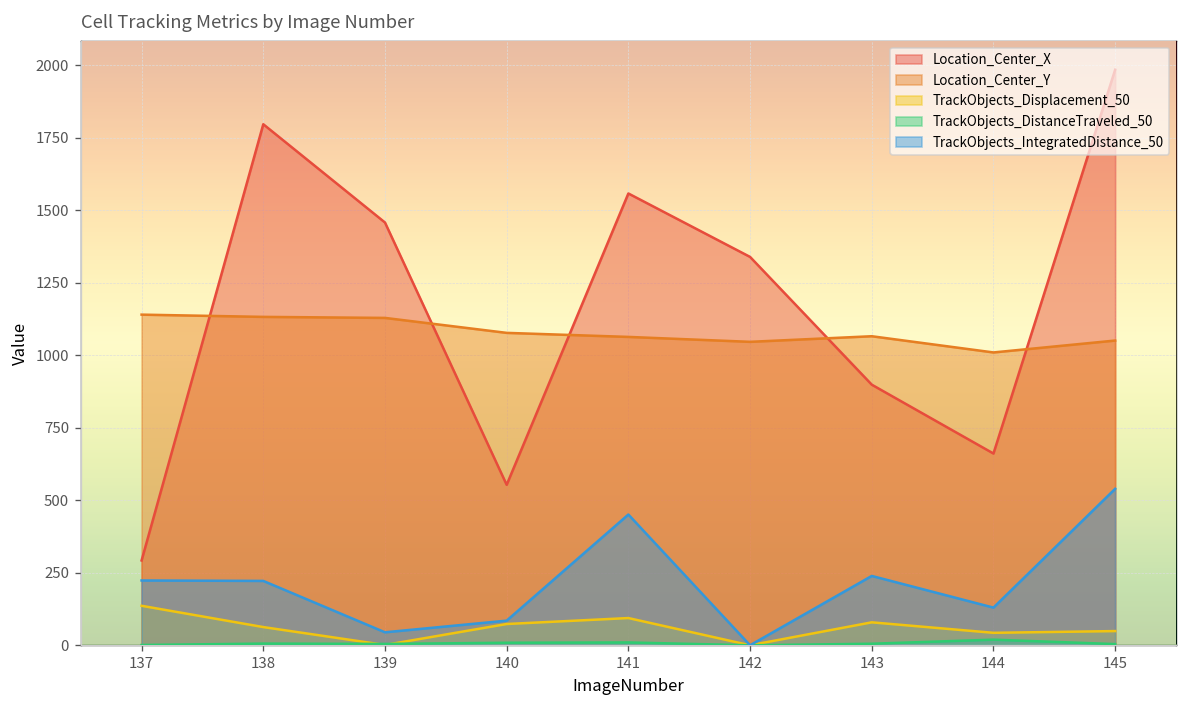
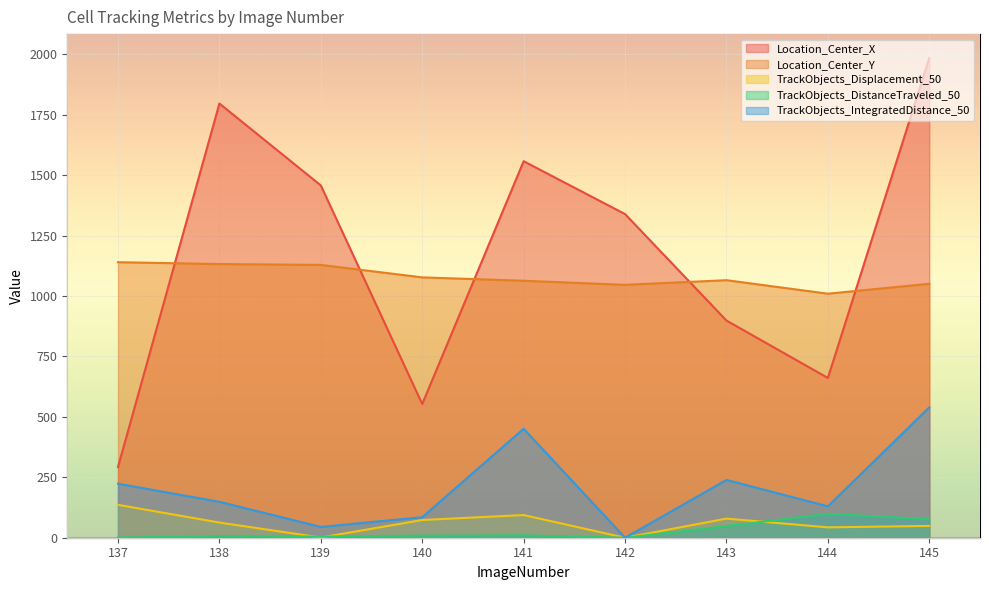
TrackObjects_IntegratedDistance_50, 138: 220 -> 150
TrackObjects_DistanceTraveled_50, 143: 10 -> 50
TrackObjects_DistanceTraveled_50, 144: 20 -> 100
TrackObjects_DistanceTraveled_50, 145: 0 -> 80
